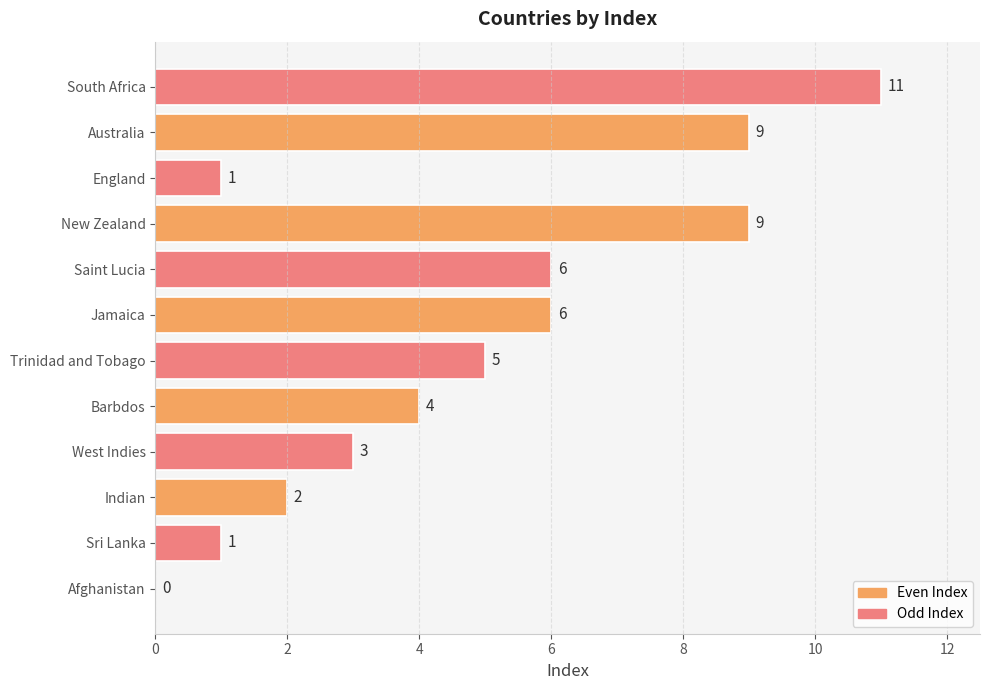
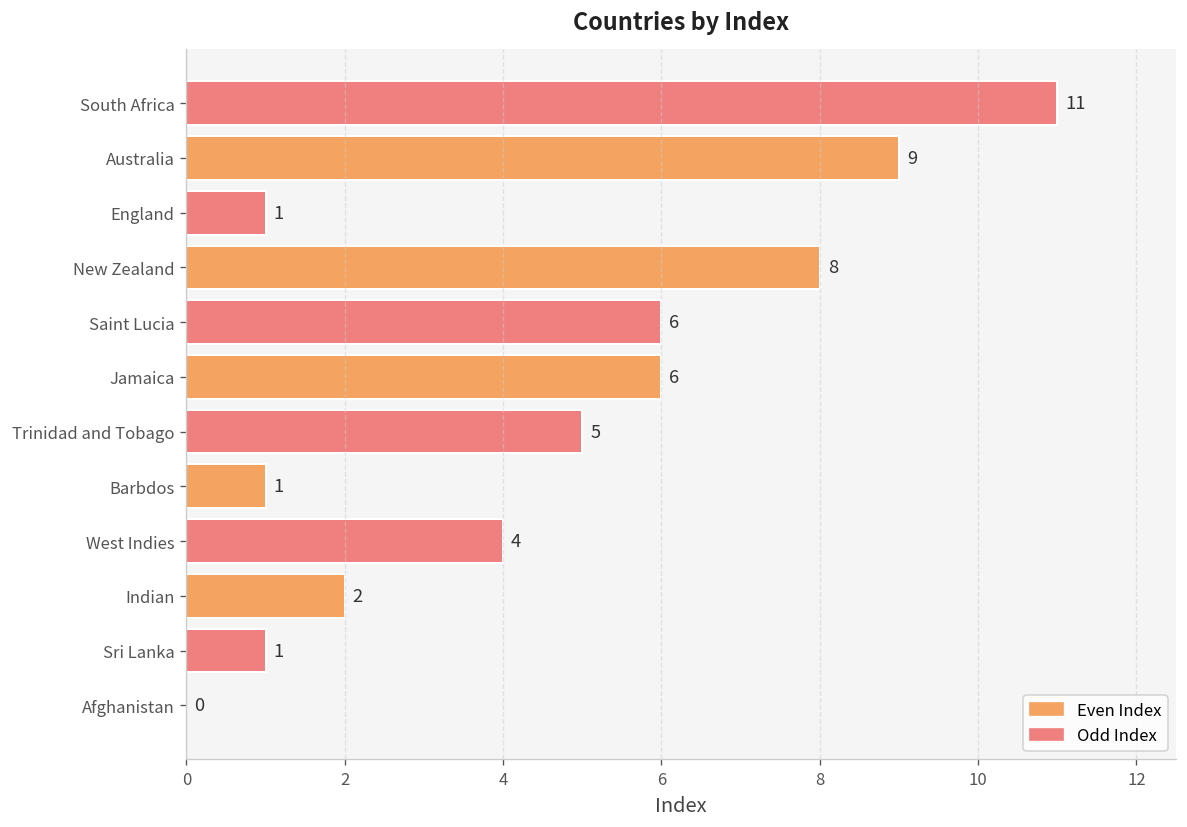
New Zealand: 9 -> 8
Barbdos: 4 -> 1
West Indies: 3 -> 4
